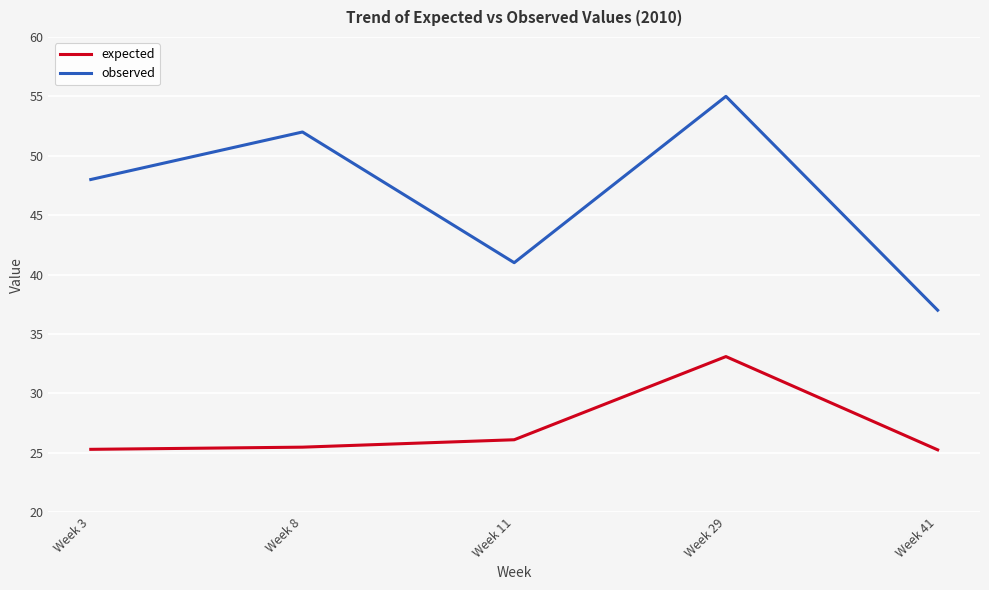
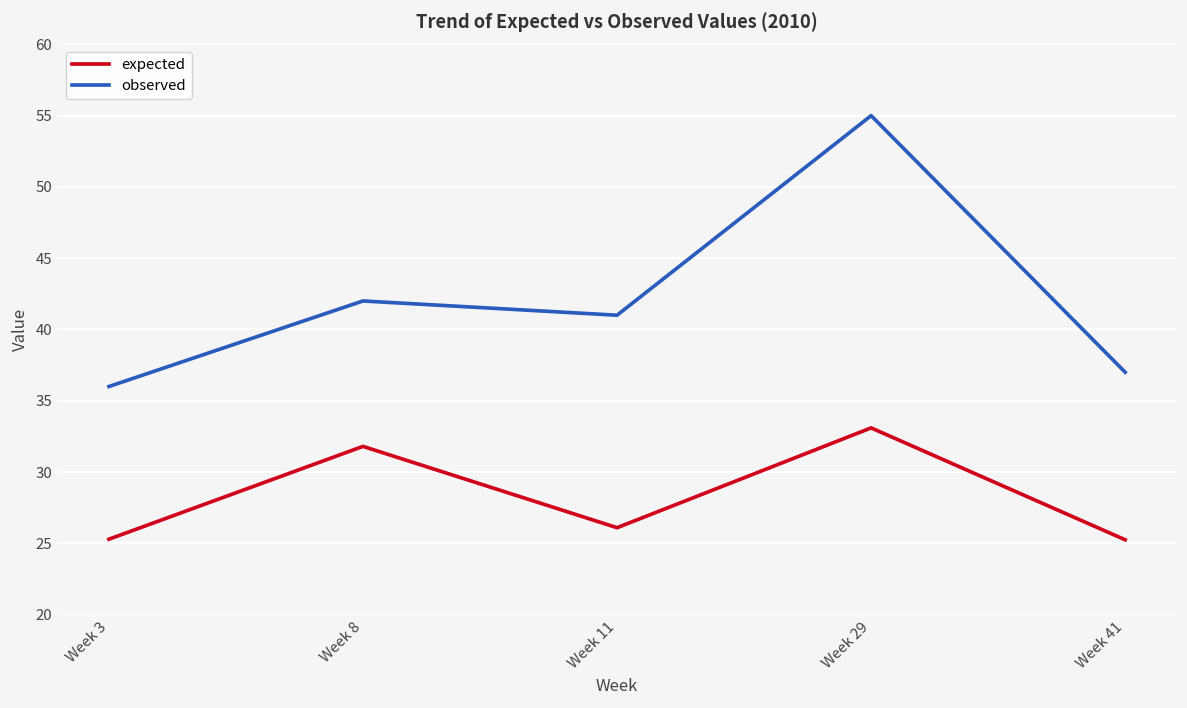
observed, Week 3: 48 -> 36
expected, Week 8: 25.5 -> 31.8
observed, Week 8: 52 -> 42
